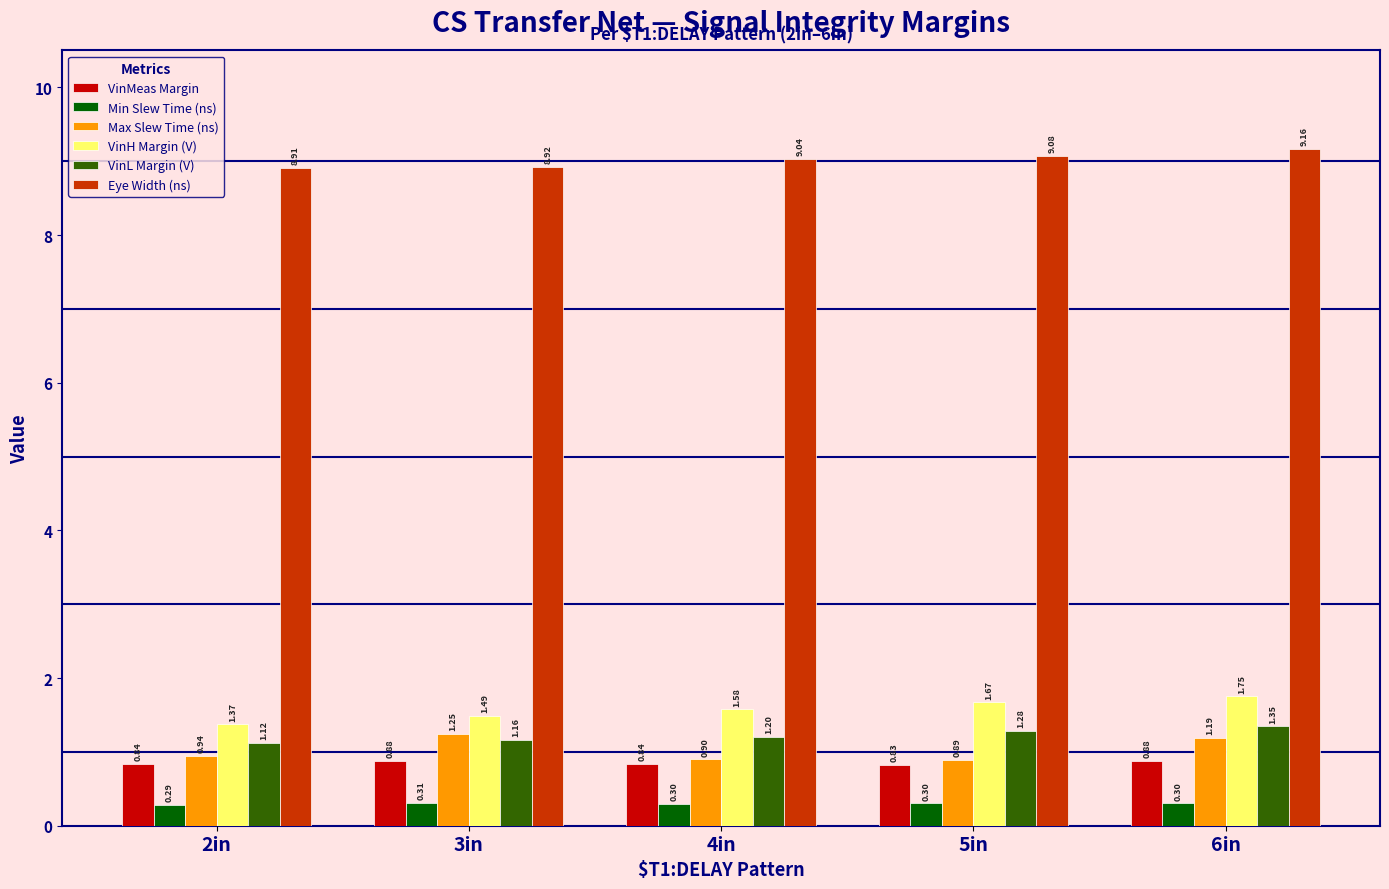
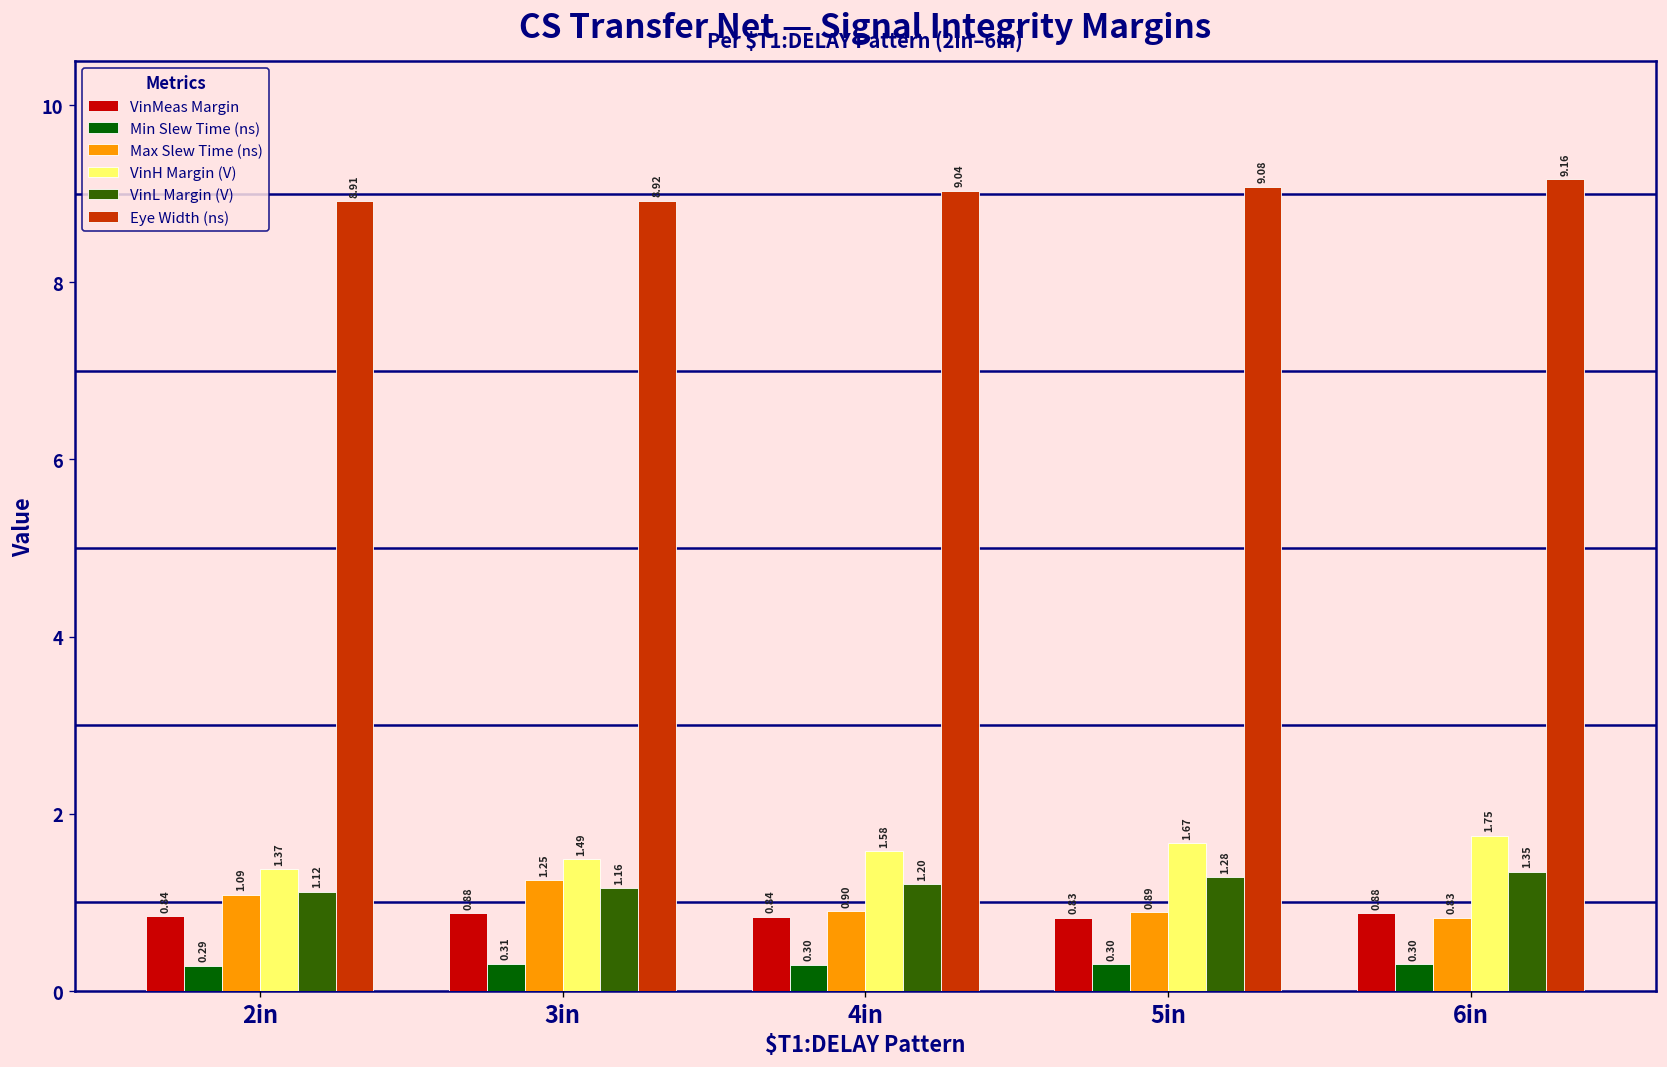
Max Slew Time (ns), 2in: 0.94 -> 1.09
Max Slew Time (ns), 6in: 1.19 -> 0.83
